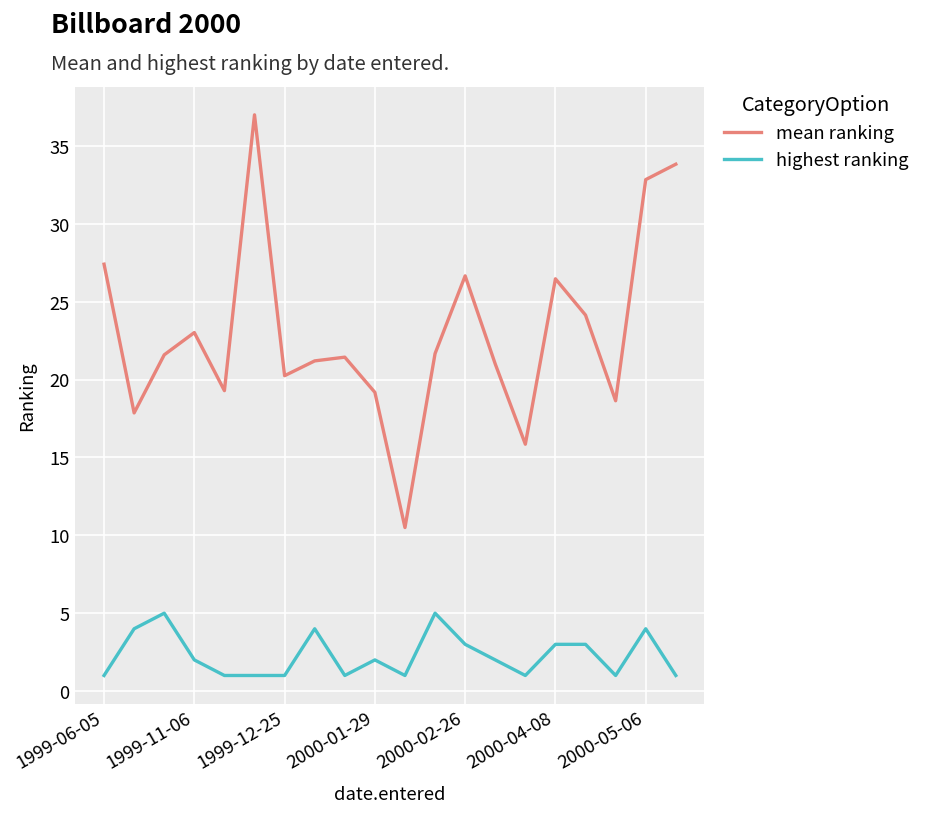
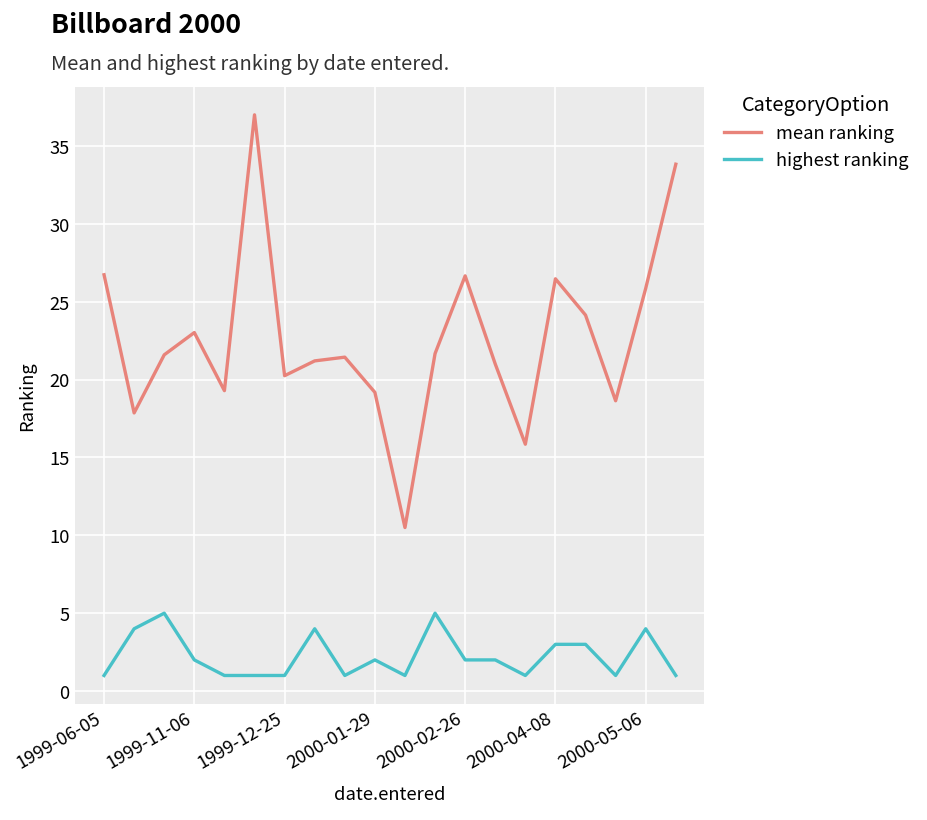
mean ranking, 1999-06-05: 27.4 -> 26.7
highest ranking, 2000-02-26: 3 -> 2
mean ranking, 2000-05-06: 32.8 -> 25.9
